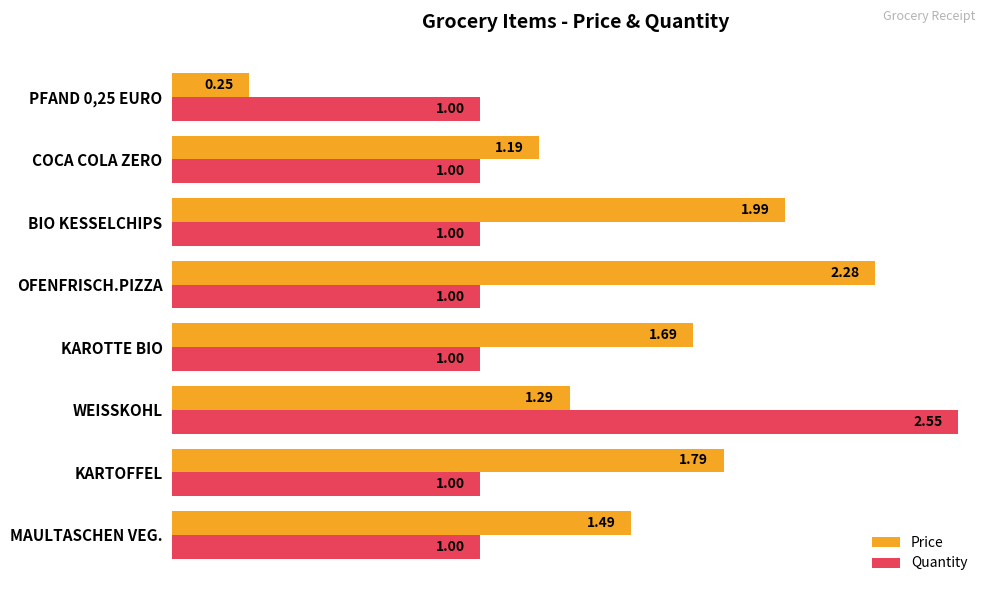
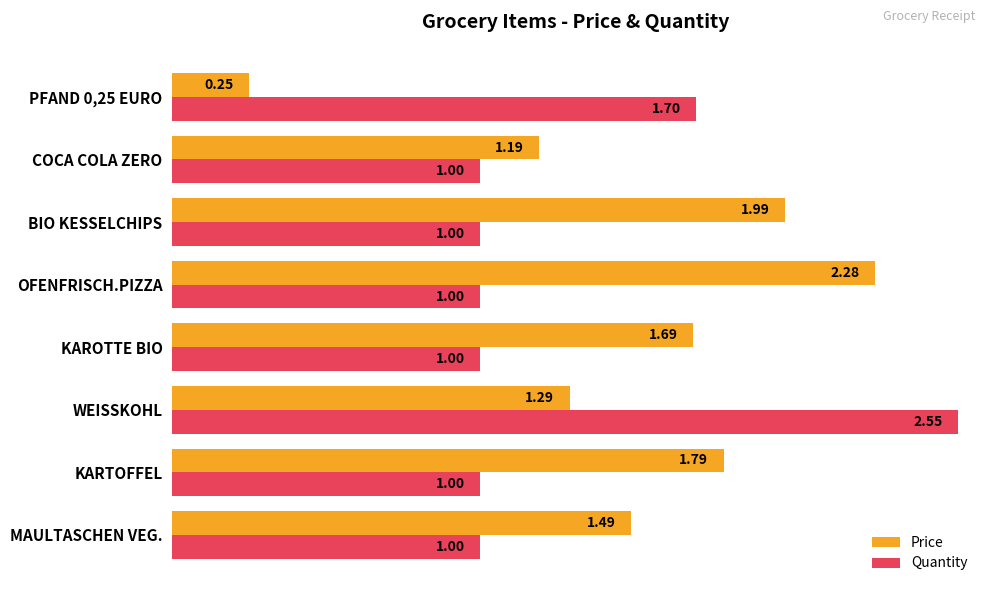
Quantity, PFAND 0,25 EURO: 1.00 -> 1.70
